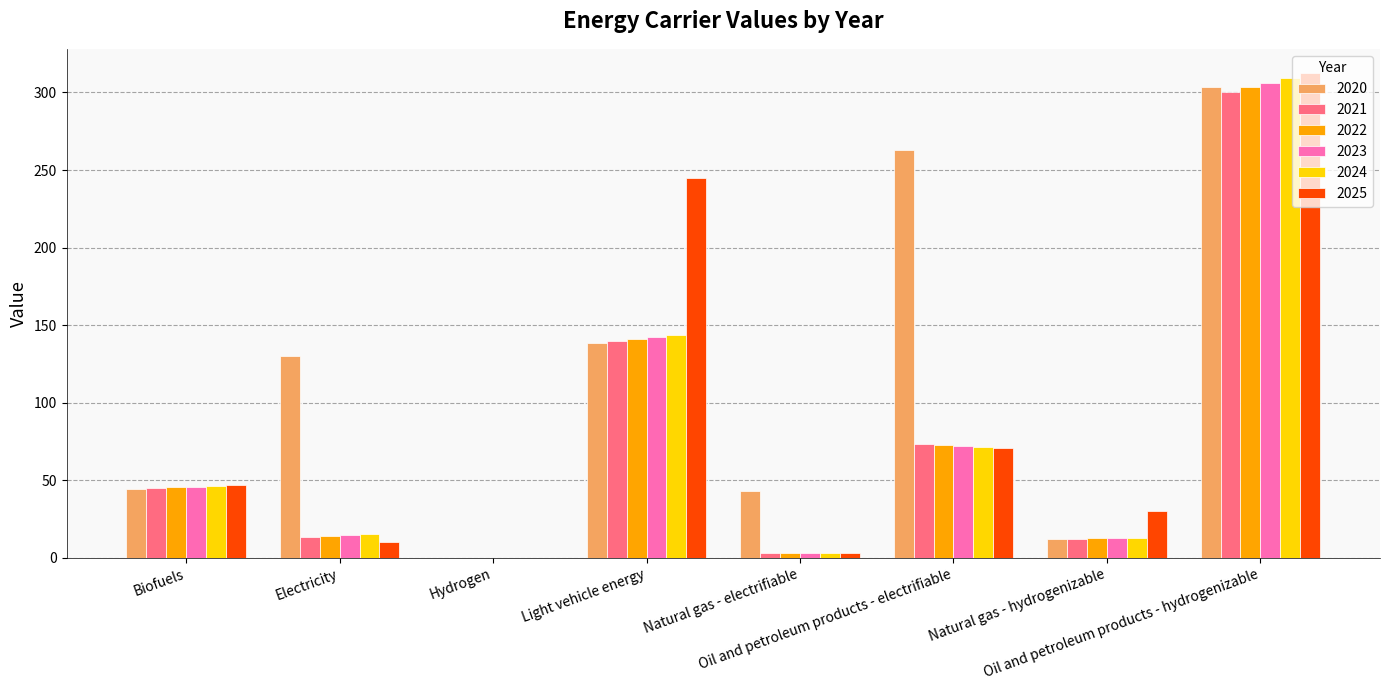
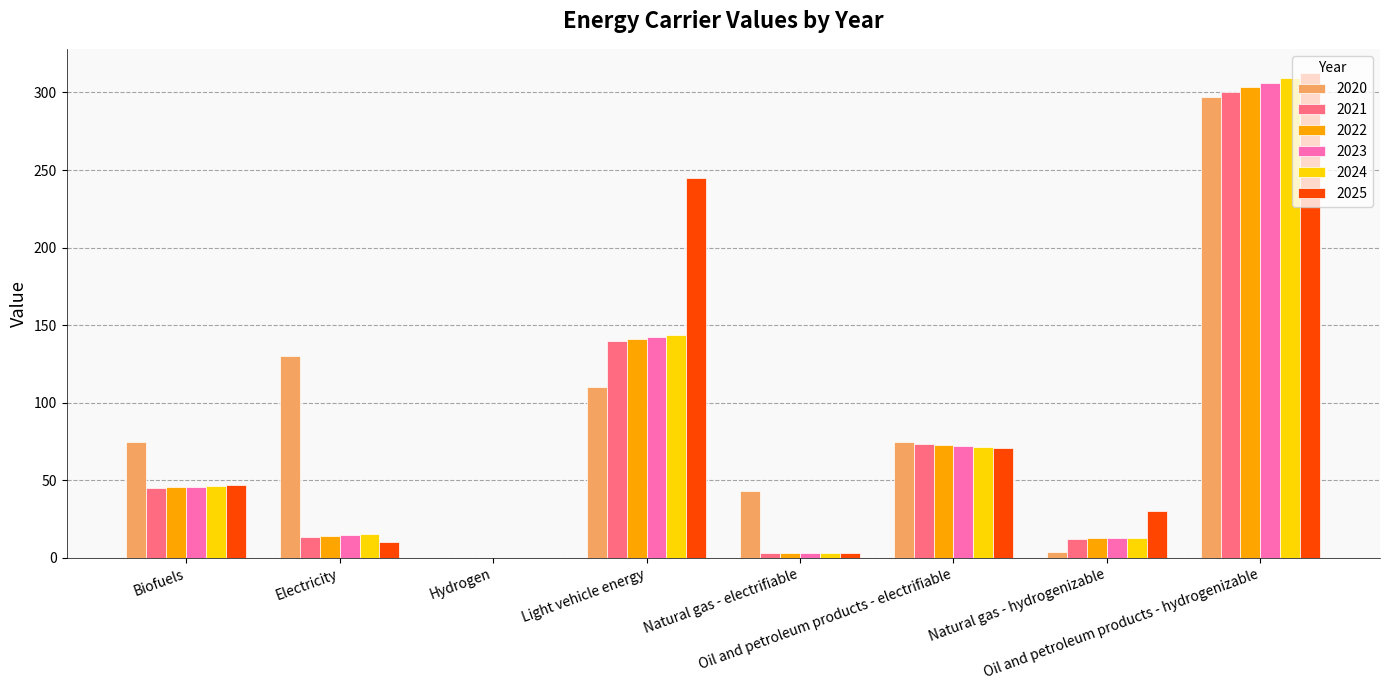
2020, Biofuels: 44 -> 75
2020, Light vehicle energy: 138 -> 110
2020, Oil and petroleum products - electrifiable: 263 -> 74
2020, Natural gas - hydrogenizable: 12 -> 4
2020, Oil and petroleum products - hydrogenizable: 304 -> 297
